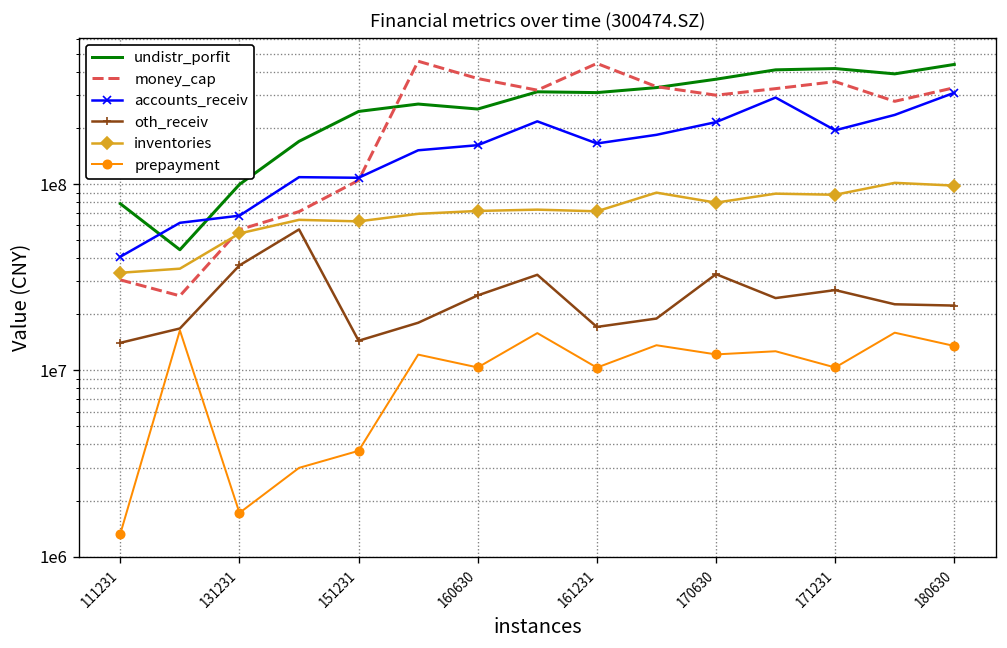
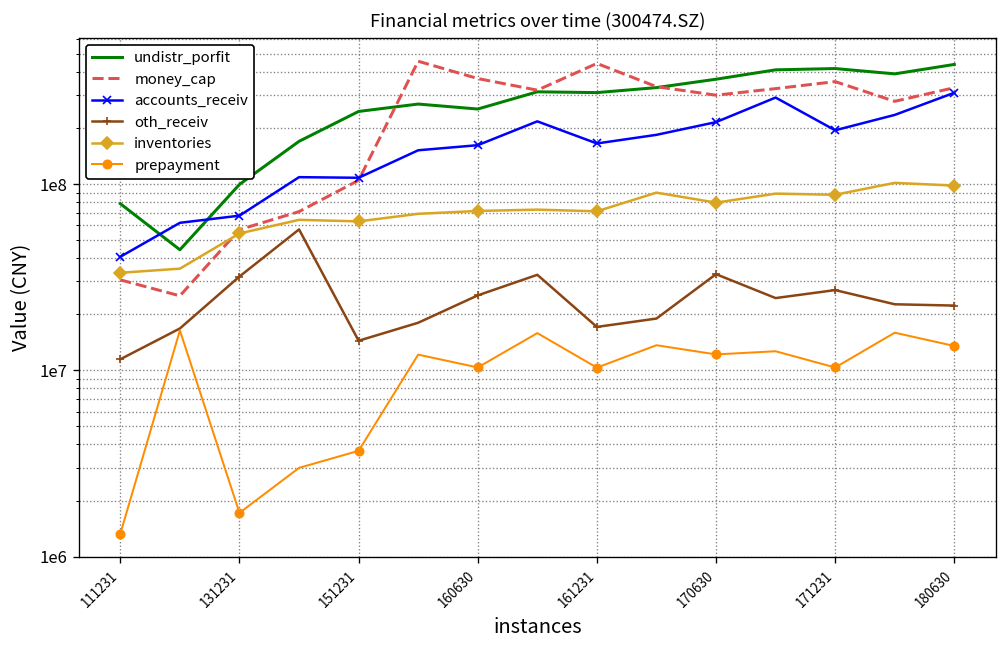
oth_receiv, 111231: 14000000 -> 11000000
oth_receiv, 131231: 37000000 -> 32000000
